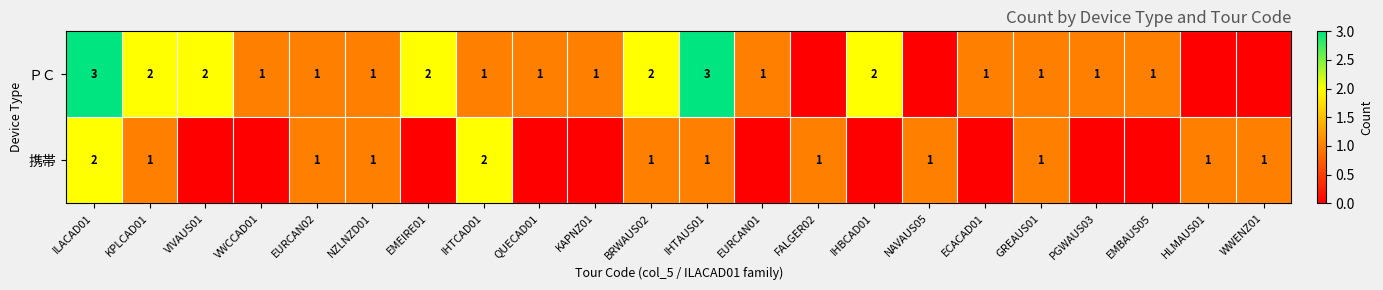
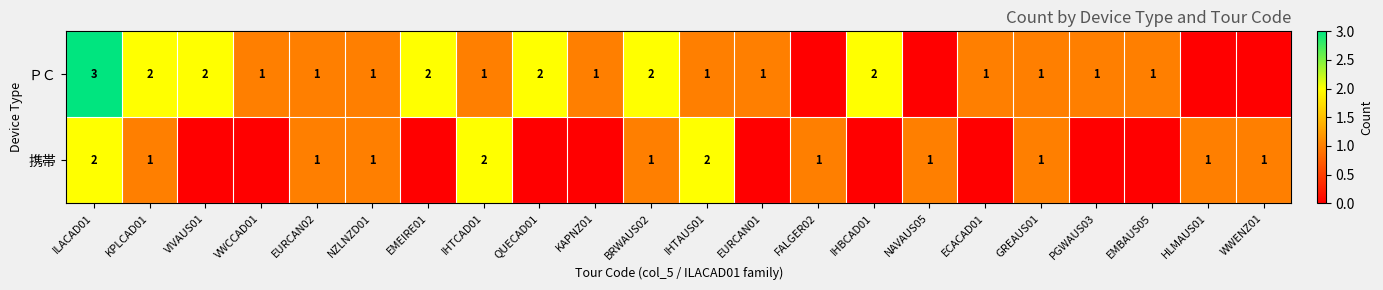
ＰＣ, QUECAD01: 1 -> 2
ＰＣ, IHTAUS01: 3 -> 1
携帯, IHTAUS01: 1 -> 2
